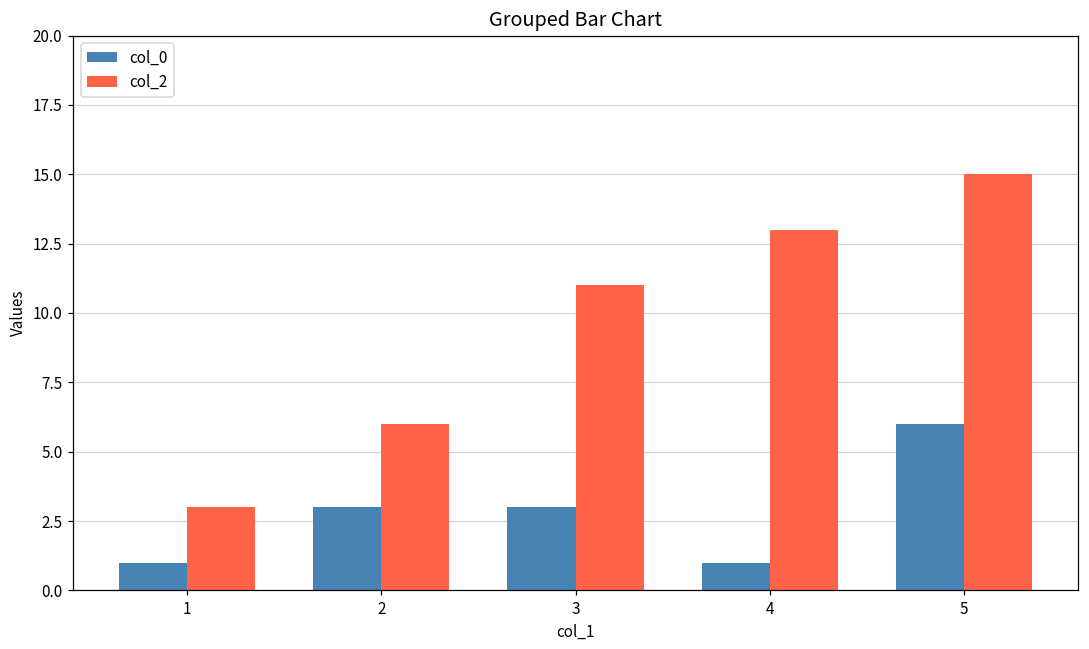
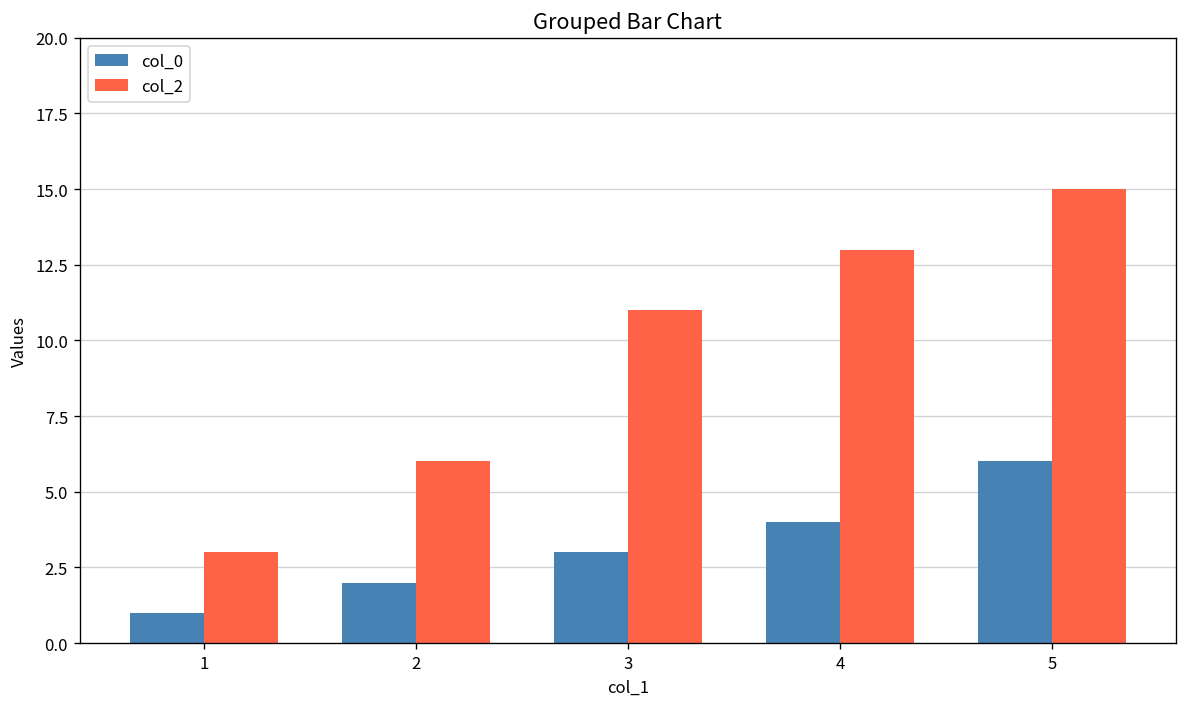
col_0, 2: 3 -> 2
col_0, 4: 1 -> 4
